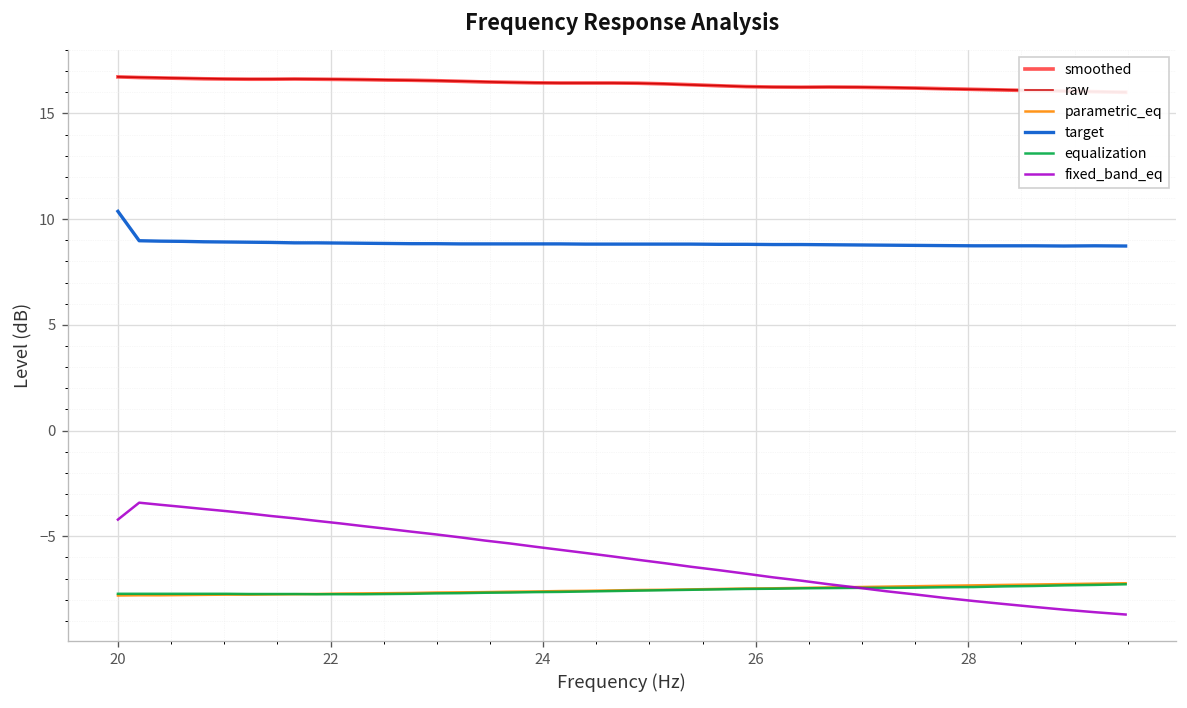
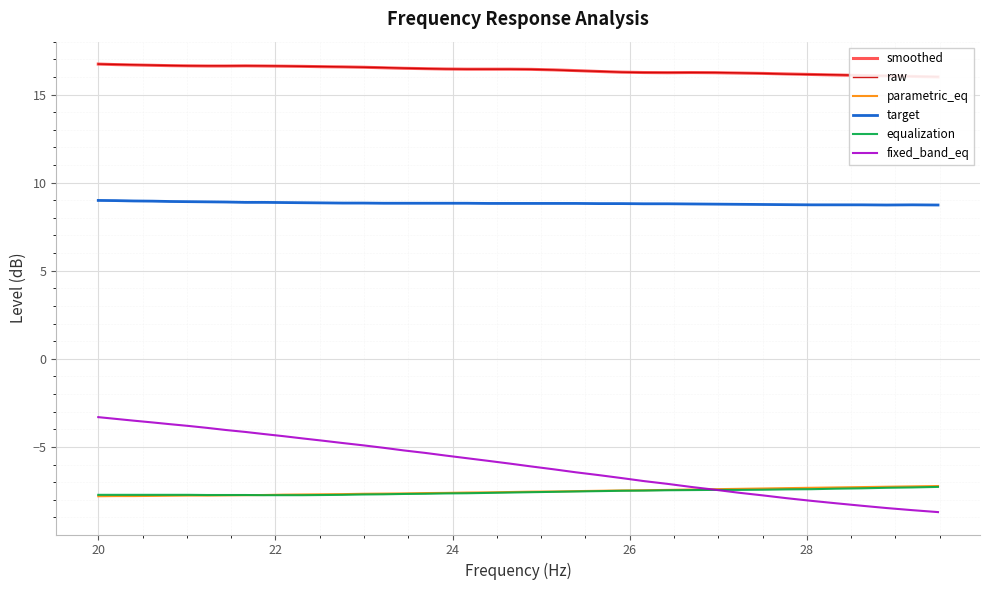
target, 20: 10.4 -> 9.0
fixed_band_eq, 20: -4.2 -> -3.3
